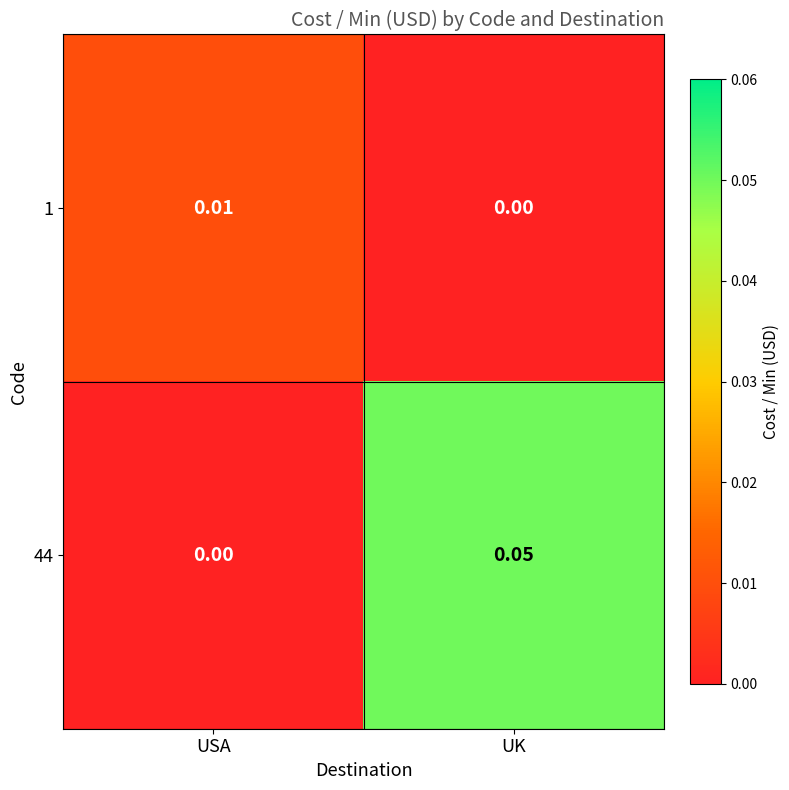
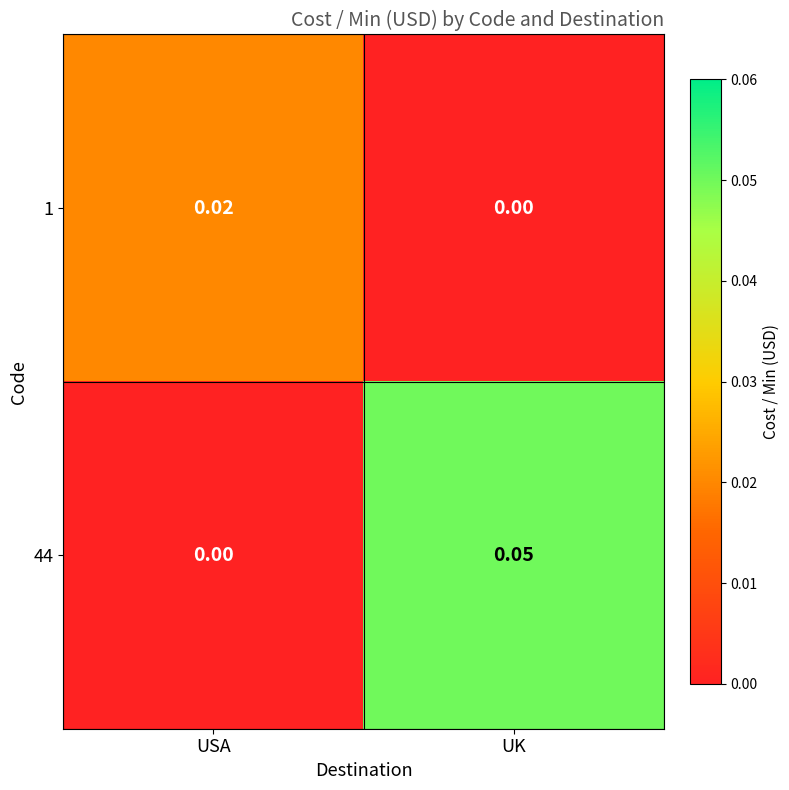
1, USA: 0.01 -> 0.02
